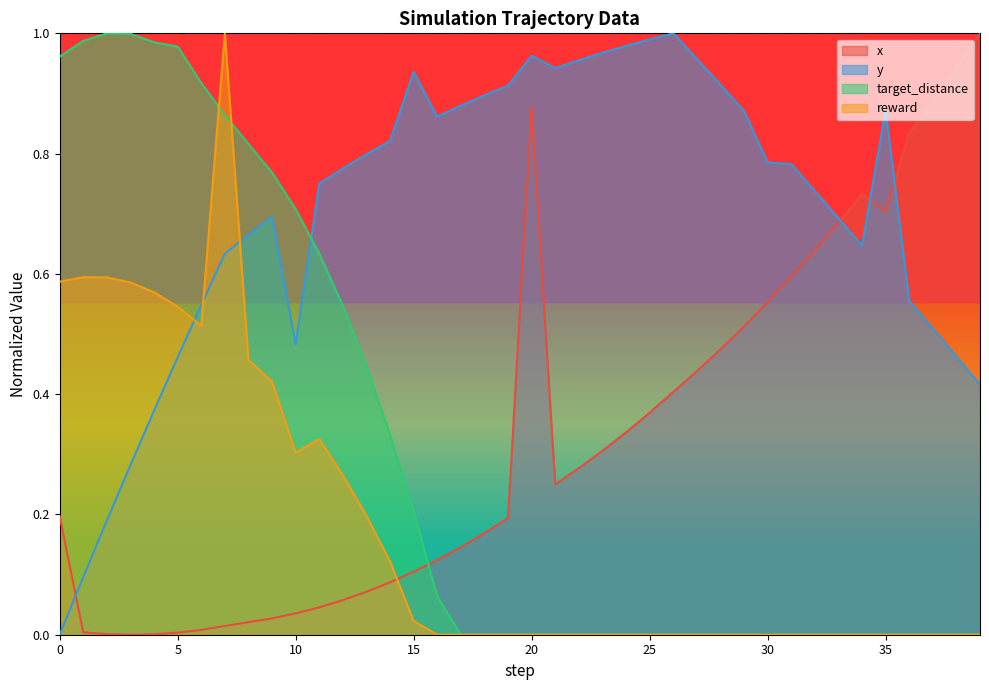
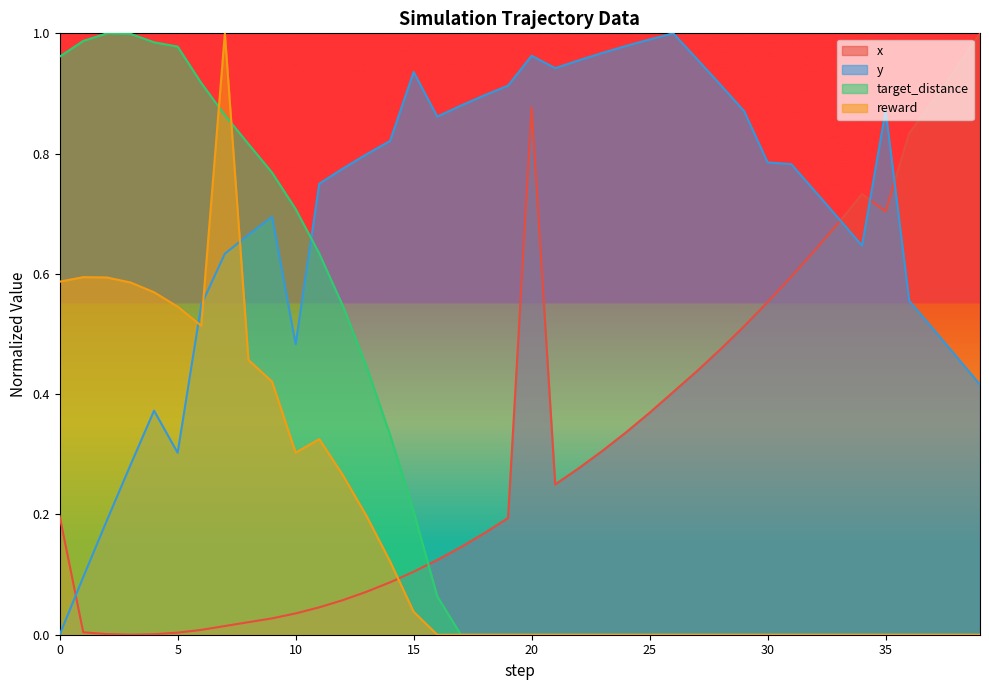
y, 5: 0.46 -> 0.30
reward, 15: 0.02 -> 0.04
